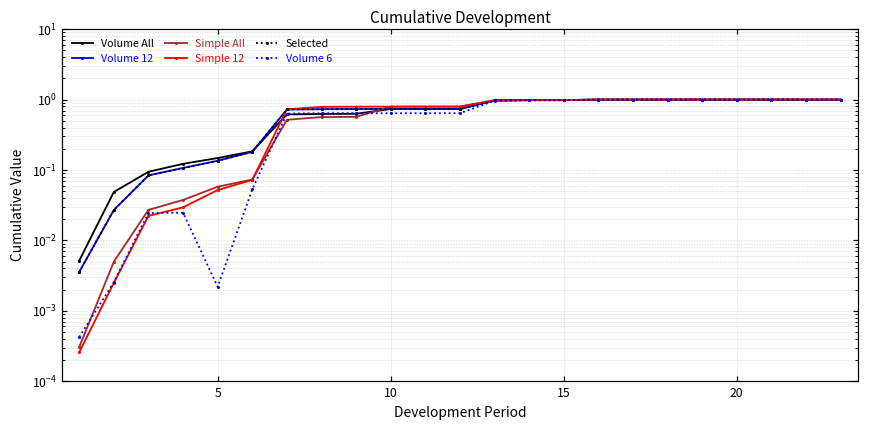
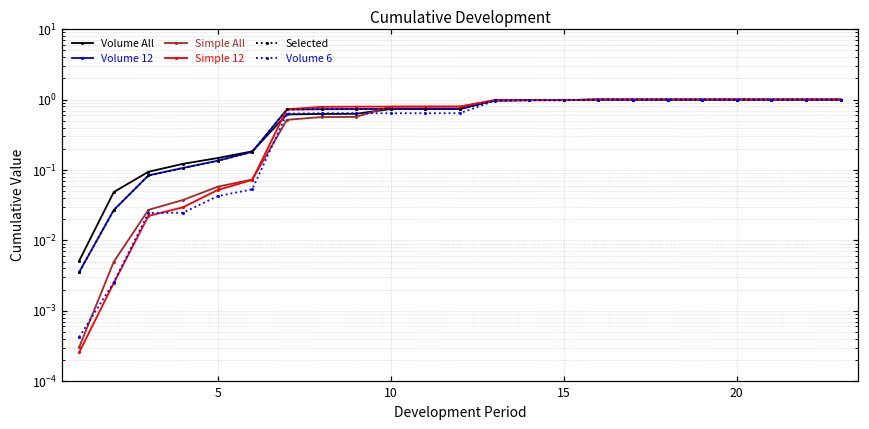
Volume 6, 5: 0.0022 -> 0.04
